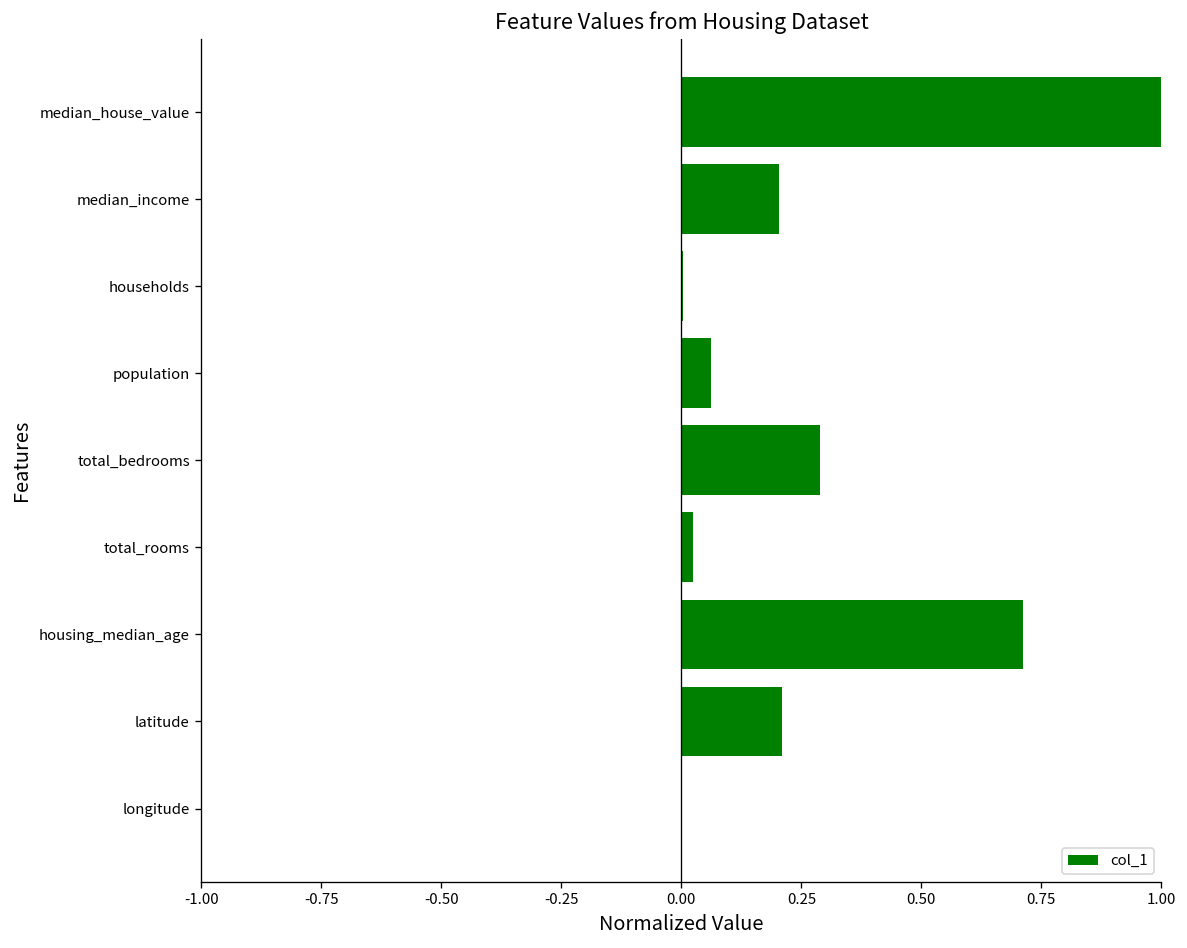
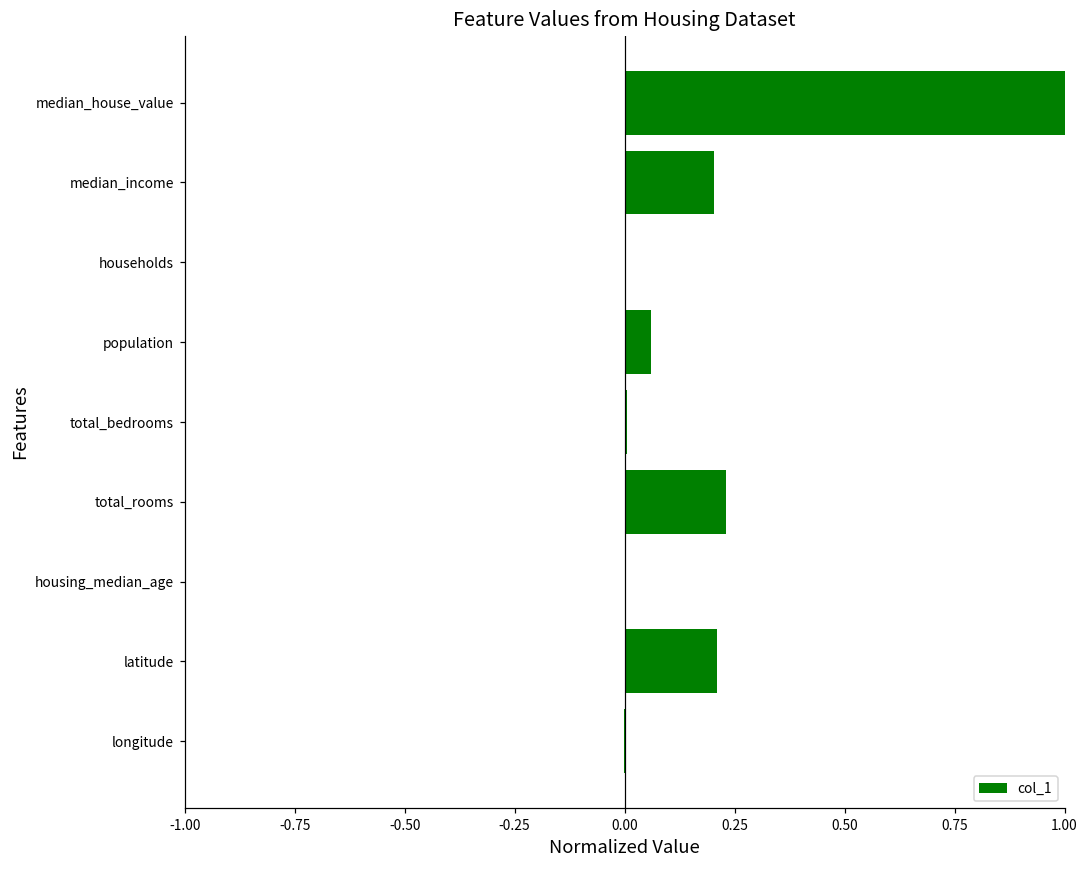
total_bedrooms: 0.29 -> 0.01
total_rooms: 0.02 -> 0.23
housing_median_age: 0.71 -> 0.00
